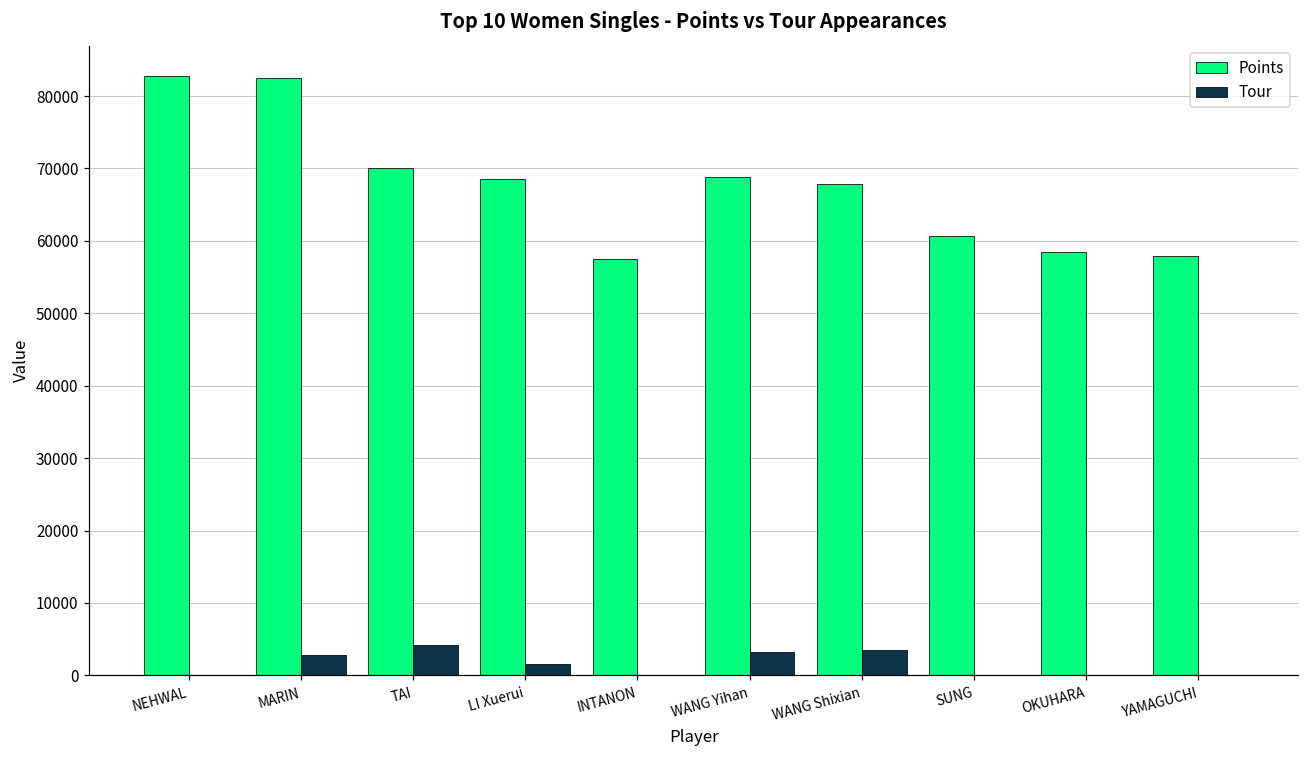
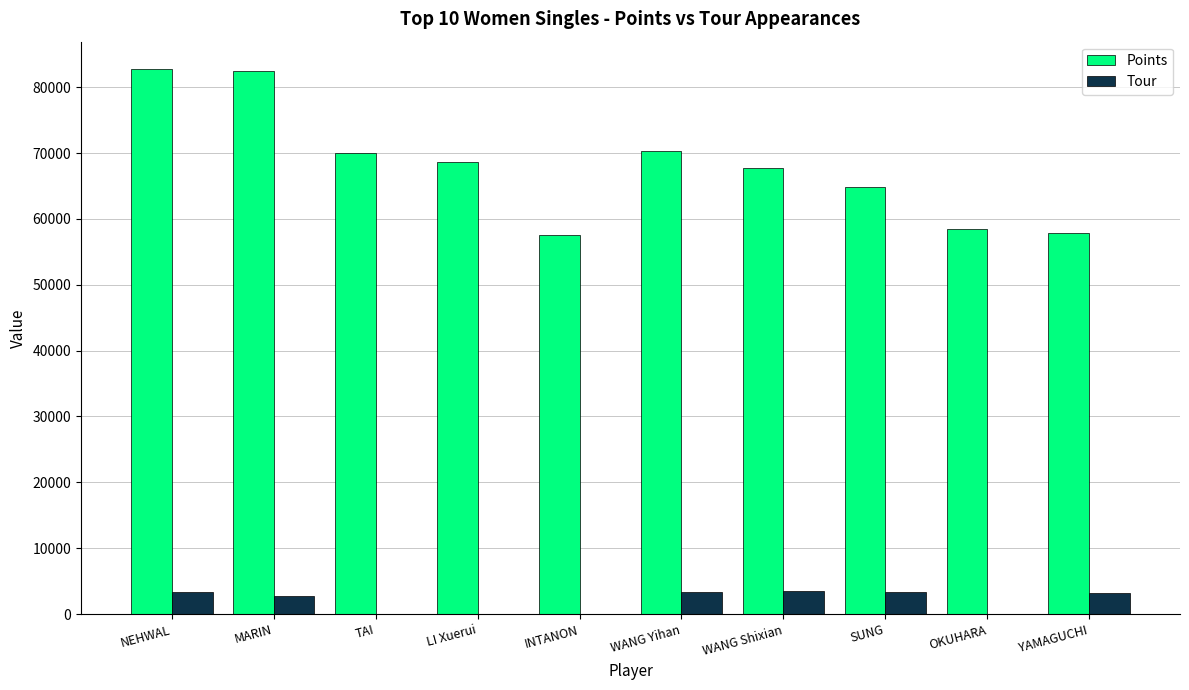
Tour, NEHWAL: 0 -> 3000
Tour, TAI: 4000 -> 0
Tour, LI Xuerui: 2000 -> 0
Points, WANG Yihan: 69000 -> 70000
Points, SUNG: 61000 -> 65000
Tour, SUNG: 0 -> 3000
Tour, YAMAGUCHI: 0 -> 3000
